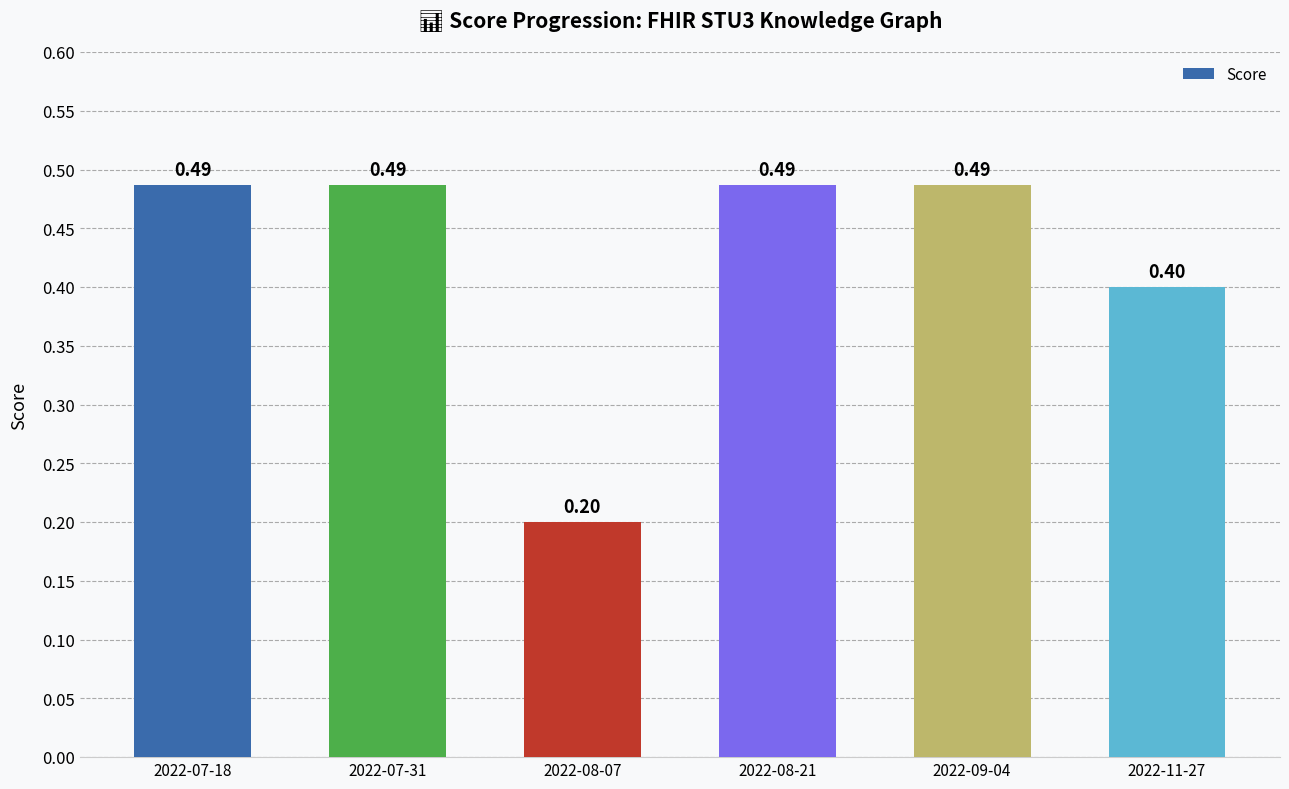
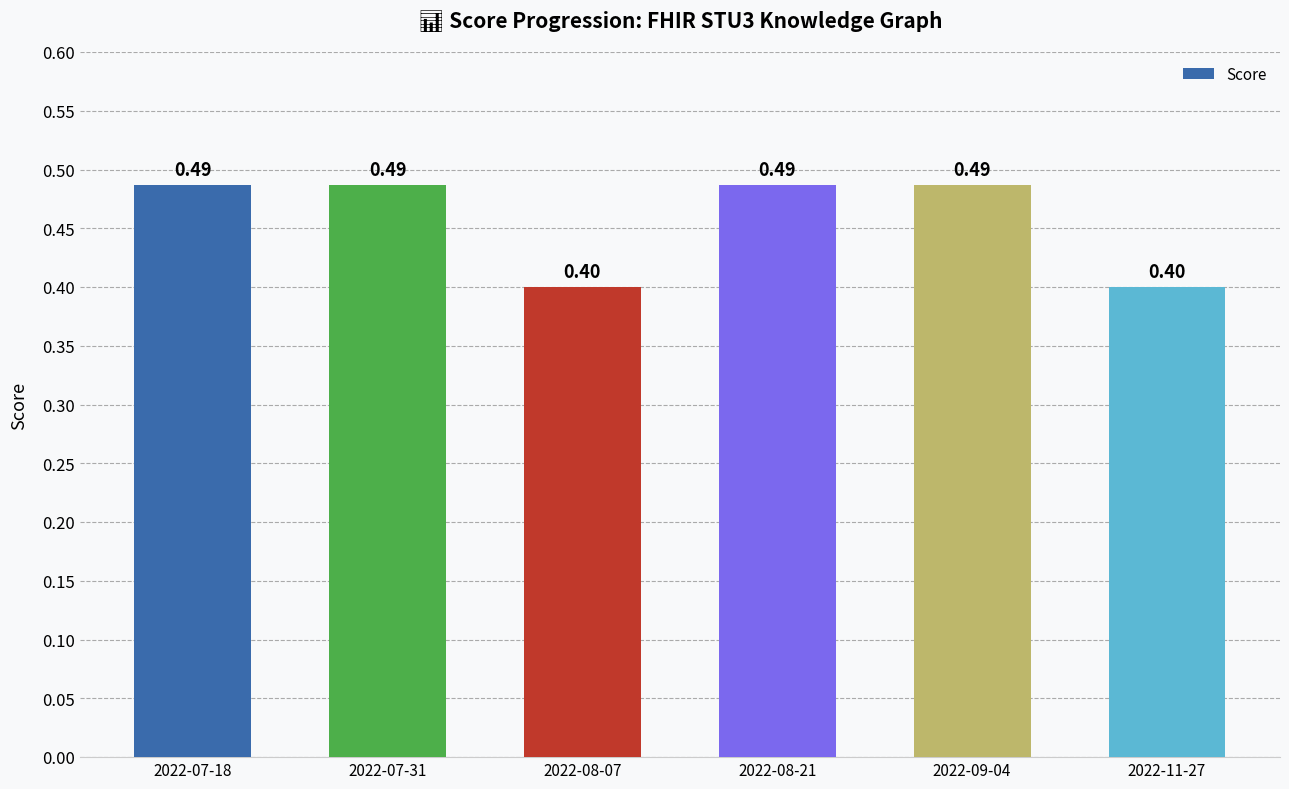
2022-08-07: 0.20 -> 0.40
